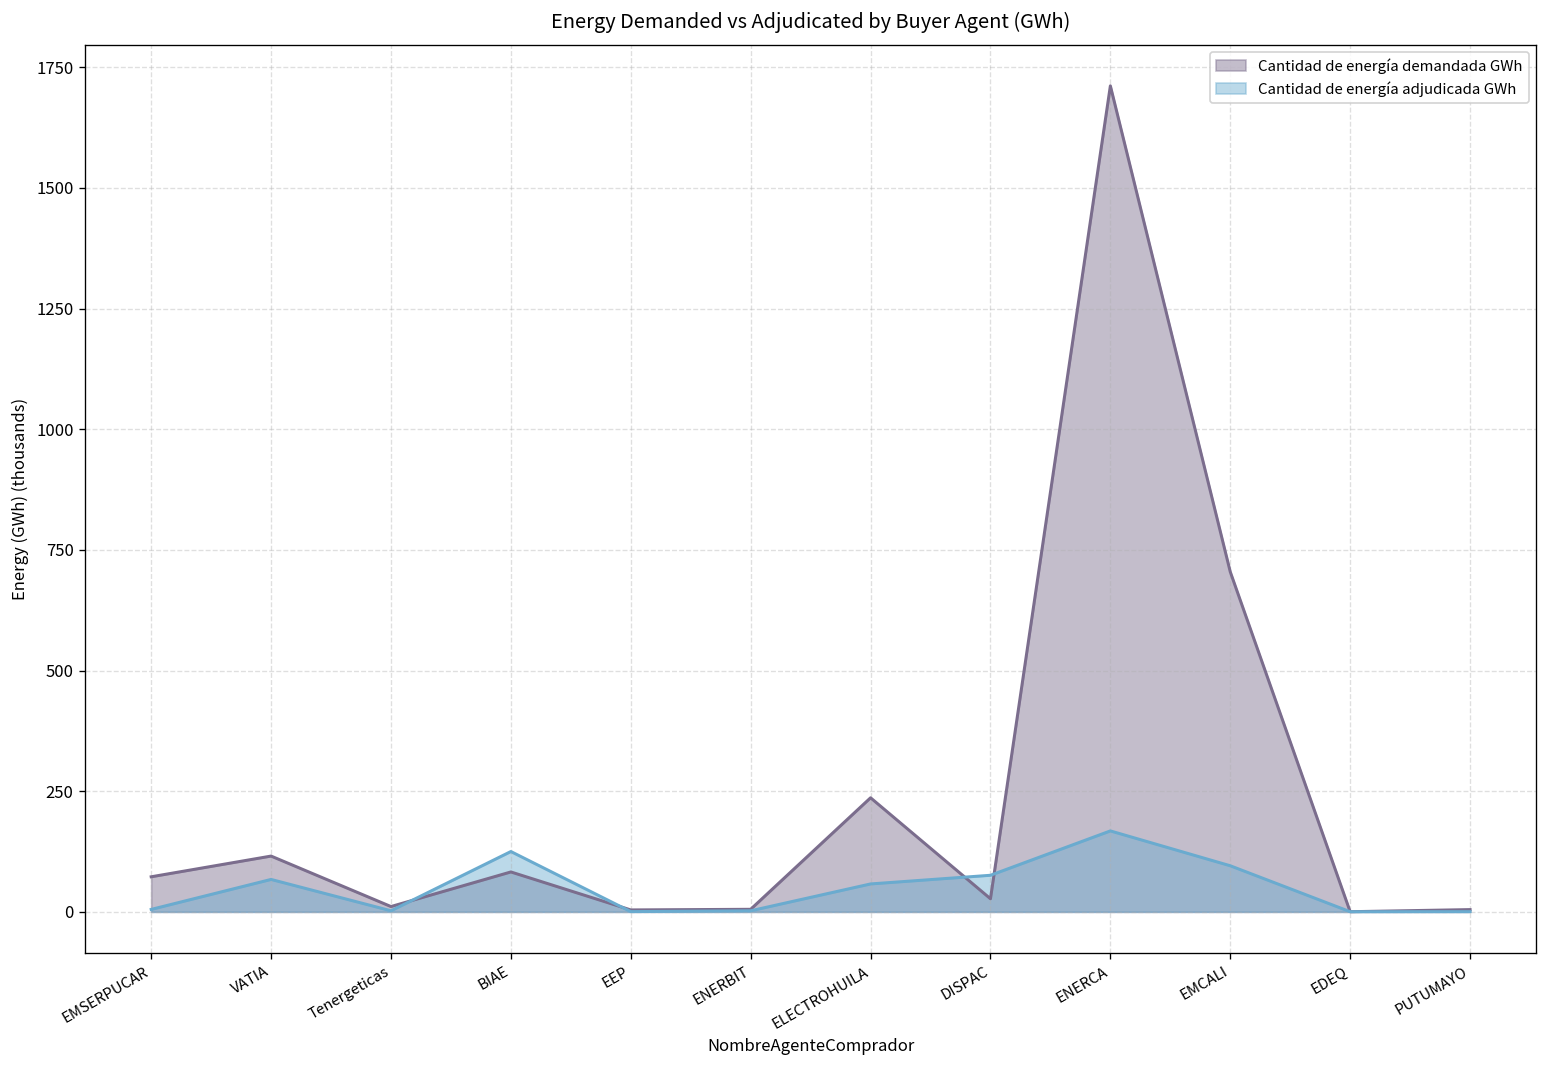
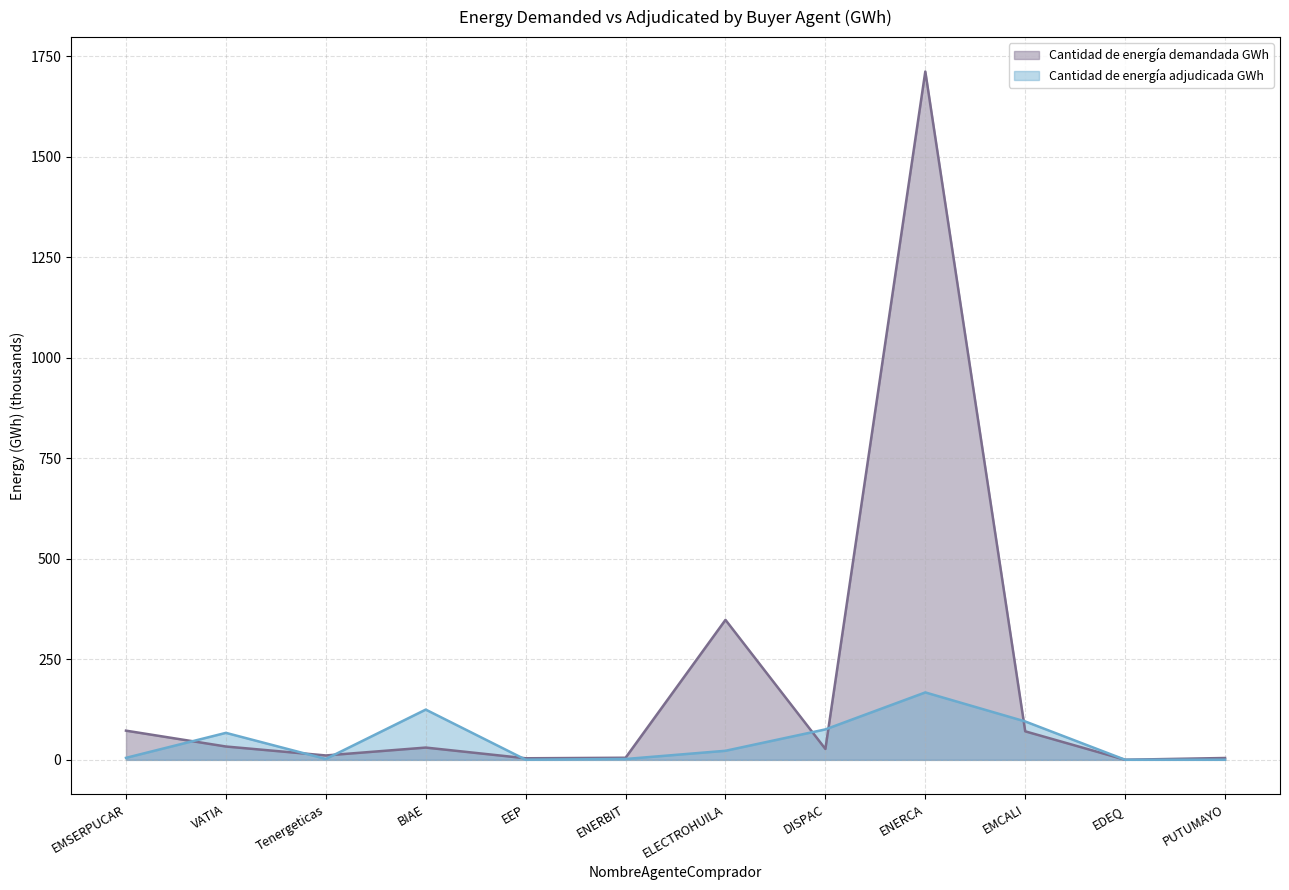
Cantidad de energía demandada GWh, VATIA: 120 -> 30
Cantidad de energía demandada GWh, BIAE: 80 -> 30
Cantidad de energía demandada GWh, ELECTROHUILA: 240 -> 350
Cantidad de energía adjudicada GWh, ELECTROHUILA: 60 -> 20
Cantidad de energía demandada GWh, EMCALI: 700 -> 70
